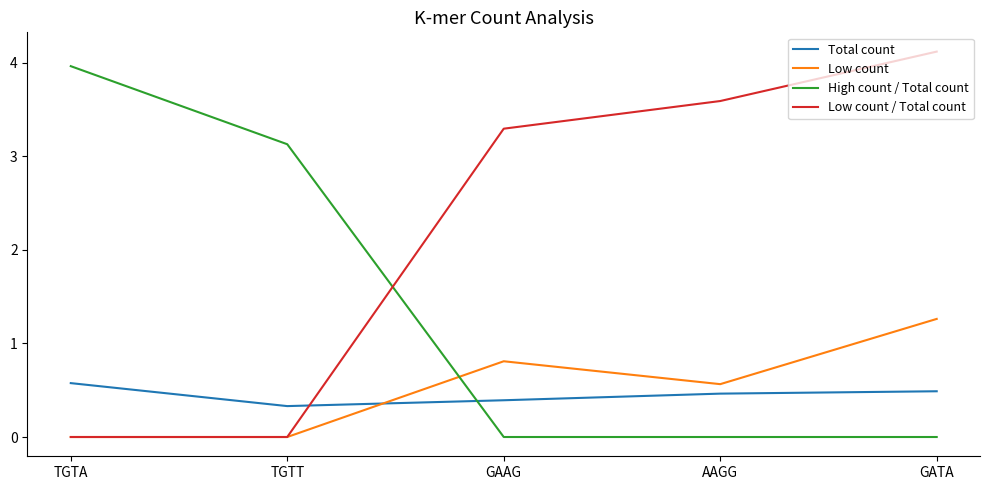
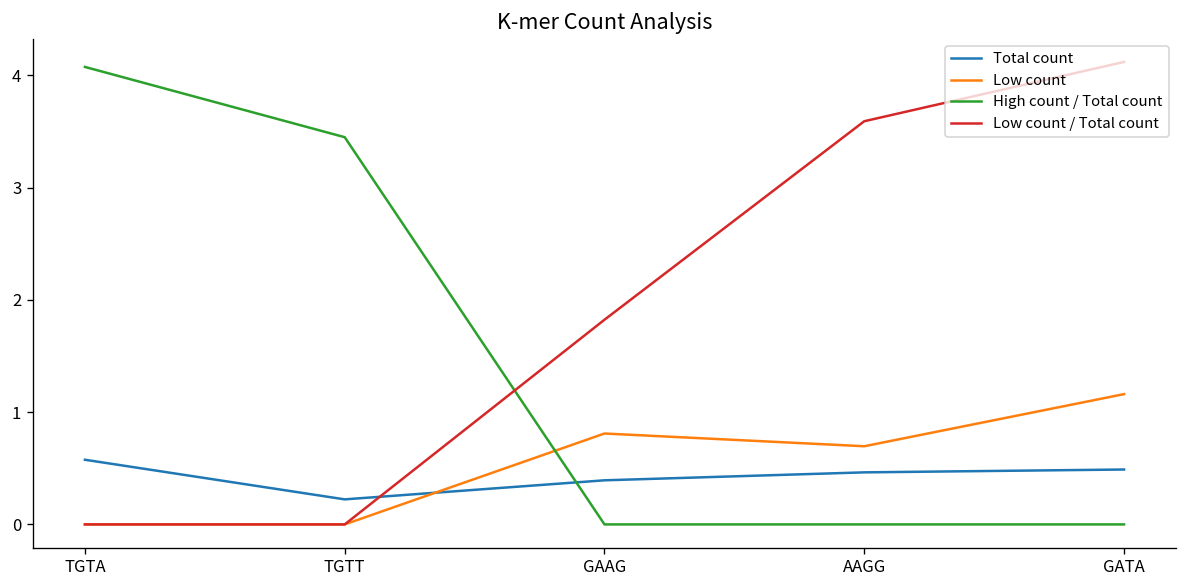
High count / Total count, TGTA: 4.0 -> 4.1
Total count, TGTT: 0.3 -> 0.2
High count / Total count, TGTT: 3.1 -> 3.4
Low count / Total count, GAAG: 3.3 -> 1.8
Low count, AAGG: 0.6 -> 0.7
Low count, GATA: 1.3 -> 1.2
